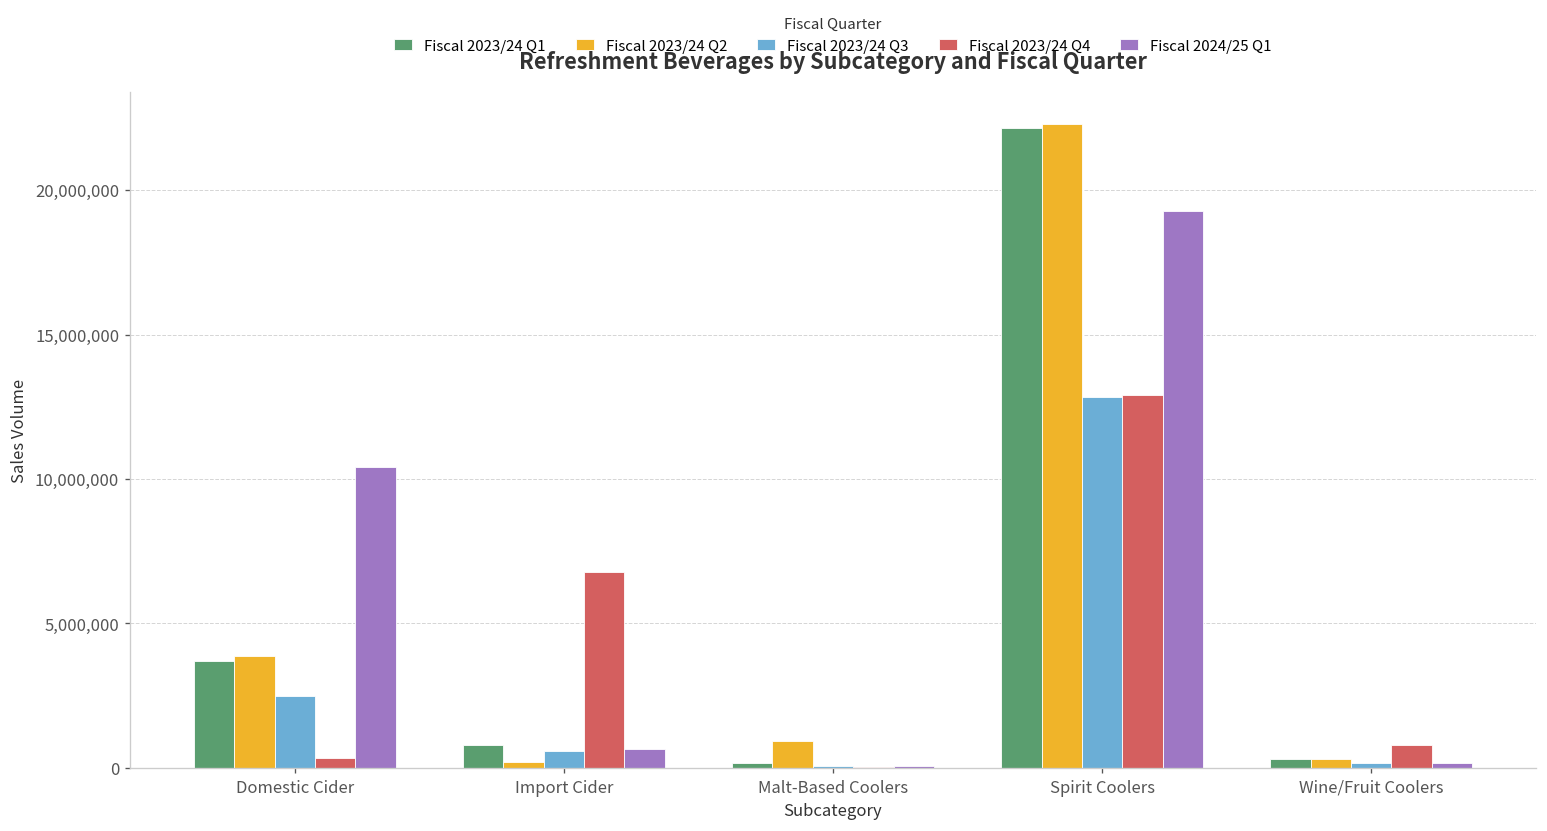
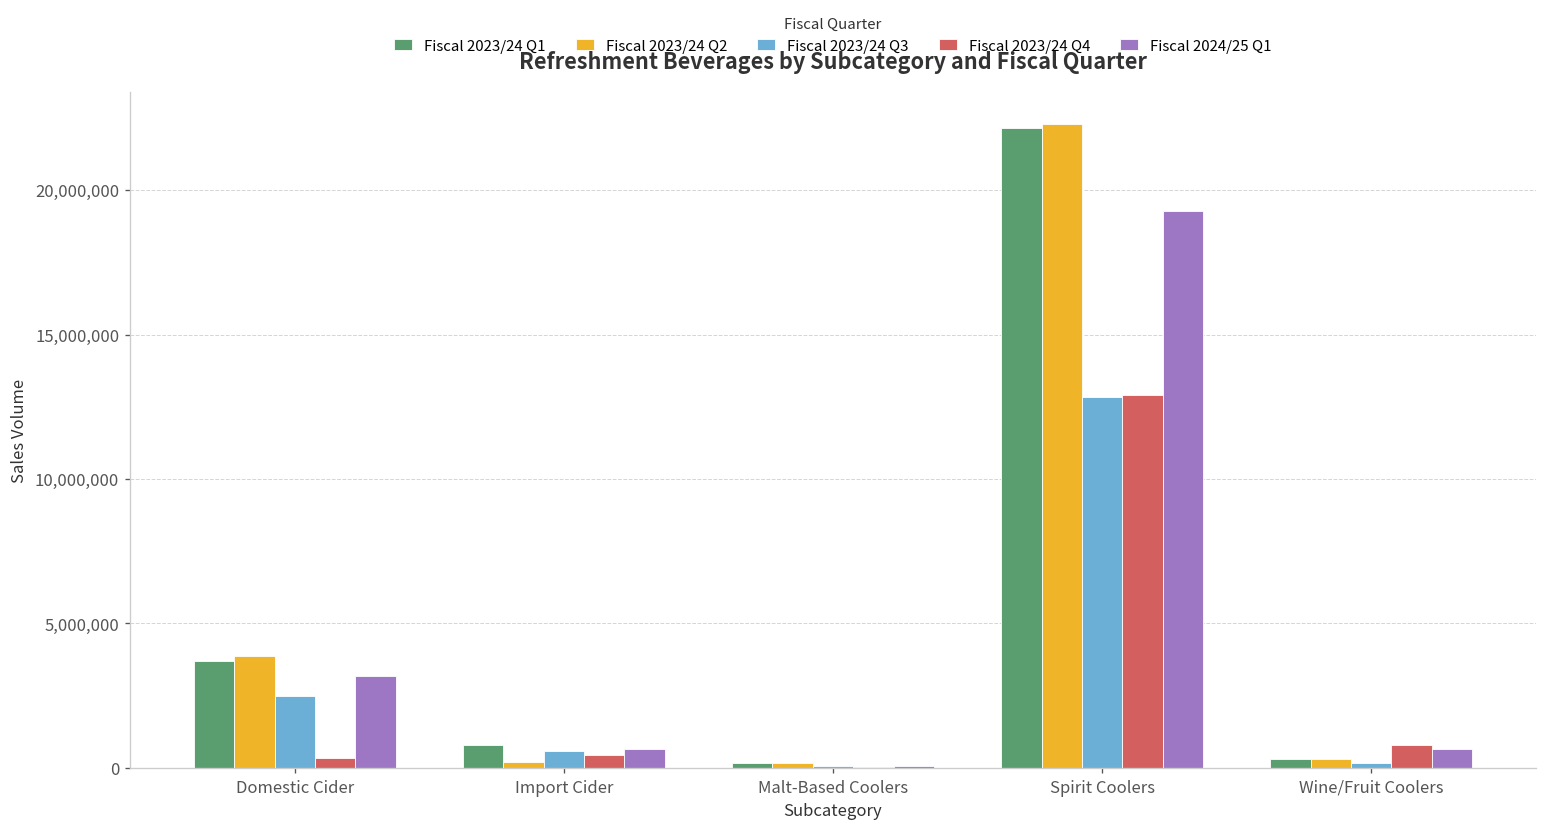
Fiscal 2024/25 Q1, Domestic Cider: 10,400,000 -> 3,200,000
Fiscal 2023/24 Q4, Import Cider: 6,800,000 -> 500,000
Fiscal 2023/24 Q2, Malt-Based Coolers: 900,000 -> 200,000
Fiscal 2024/25 Q1, Wine/Fruit Coolers: 200,000 -> 600,000
